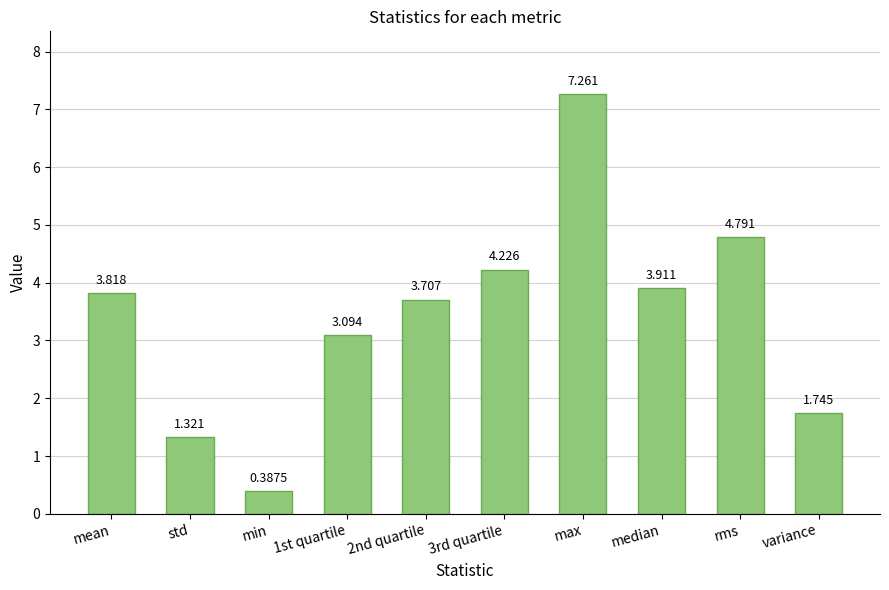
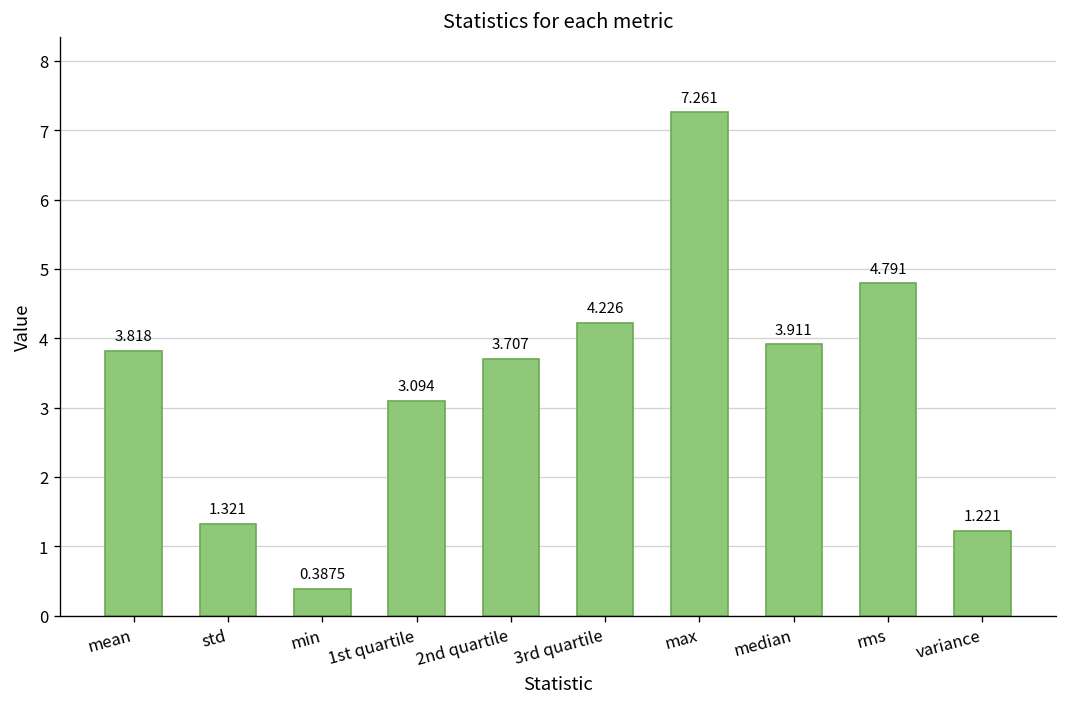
variance: 1.745 -> 1.221
